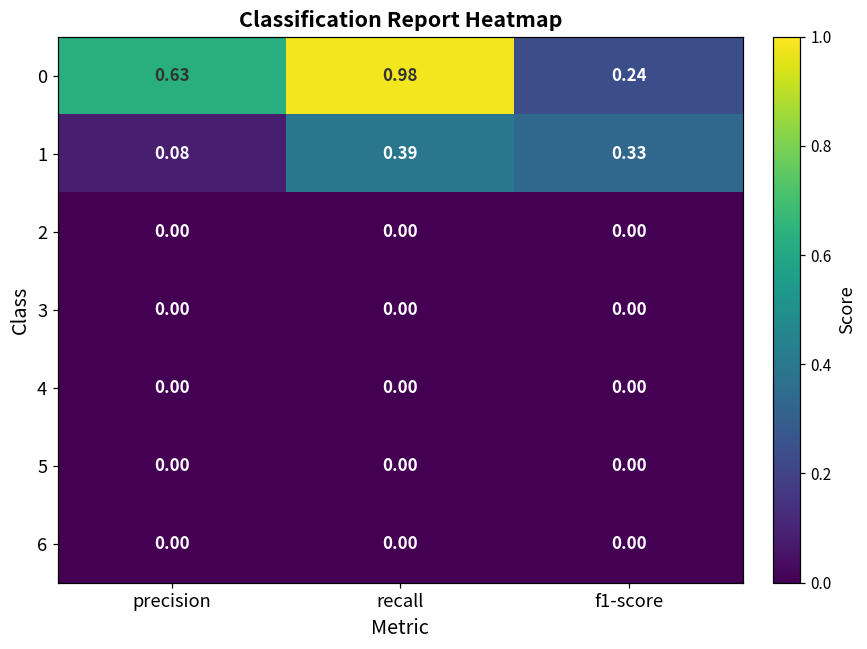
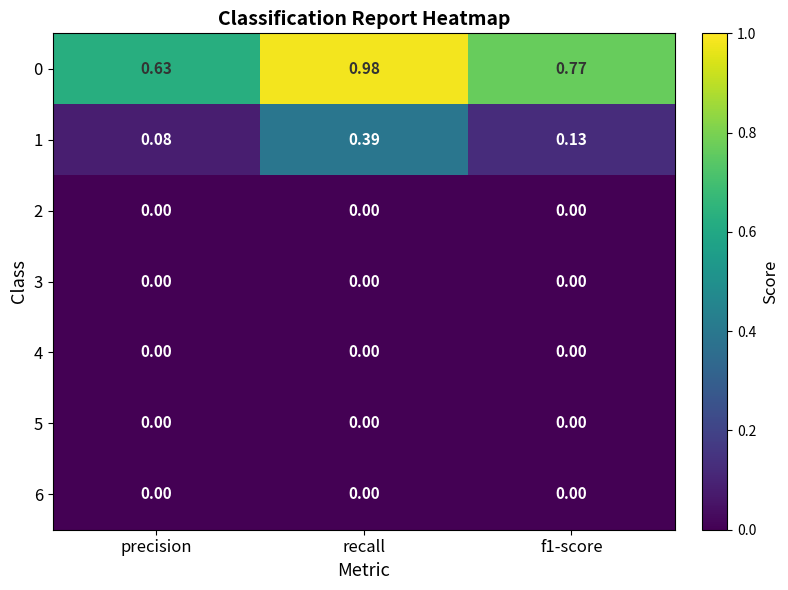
0, f1-score: 0.24 -> 0.77
1, f1-score: 0.33 -> 0.13
